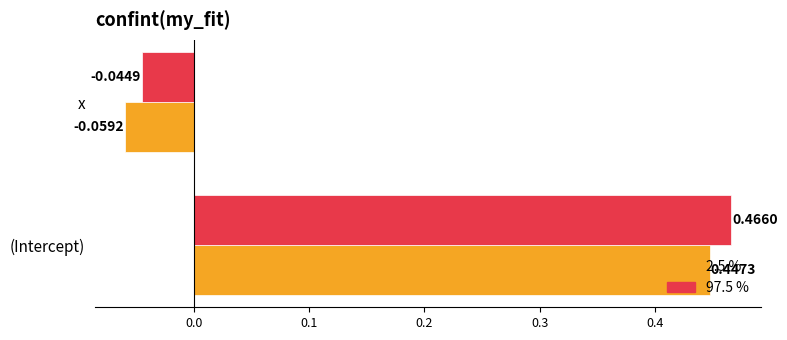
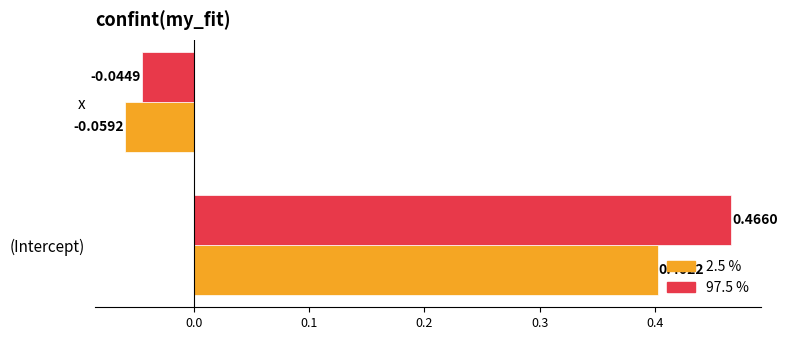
2.5 %, (Intercept): 0.4473 -> 0.4022
